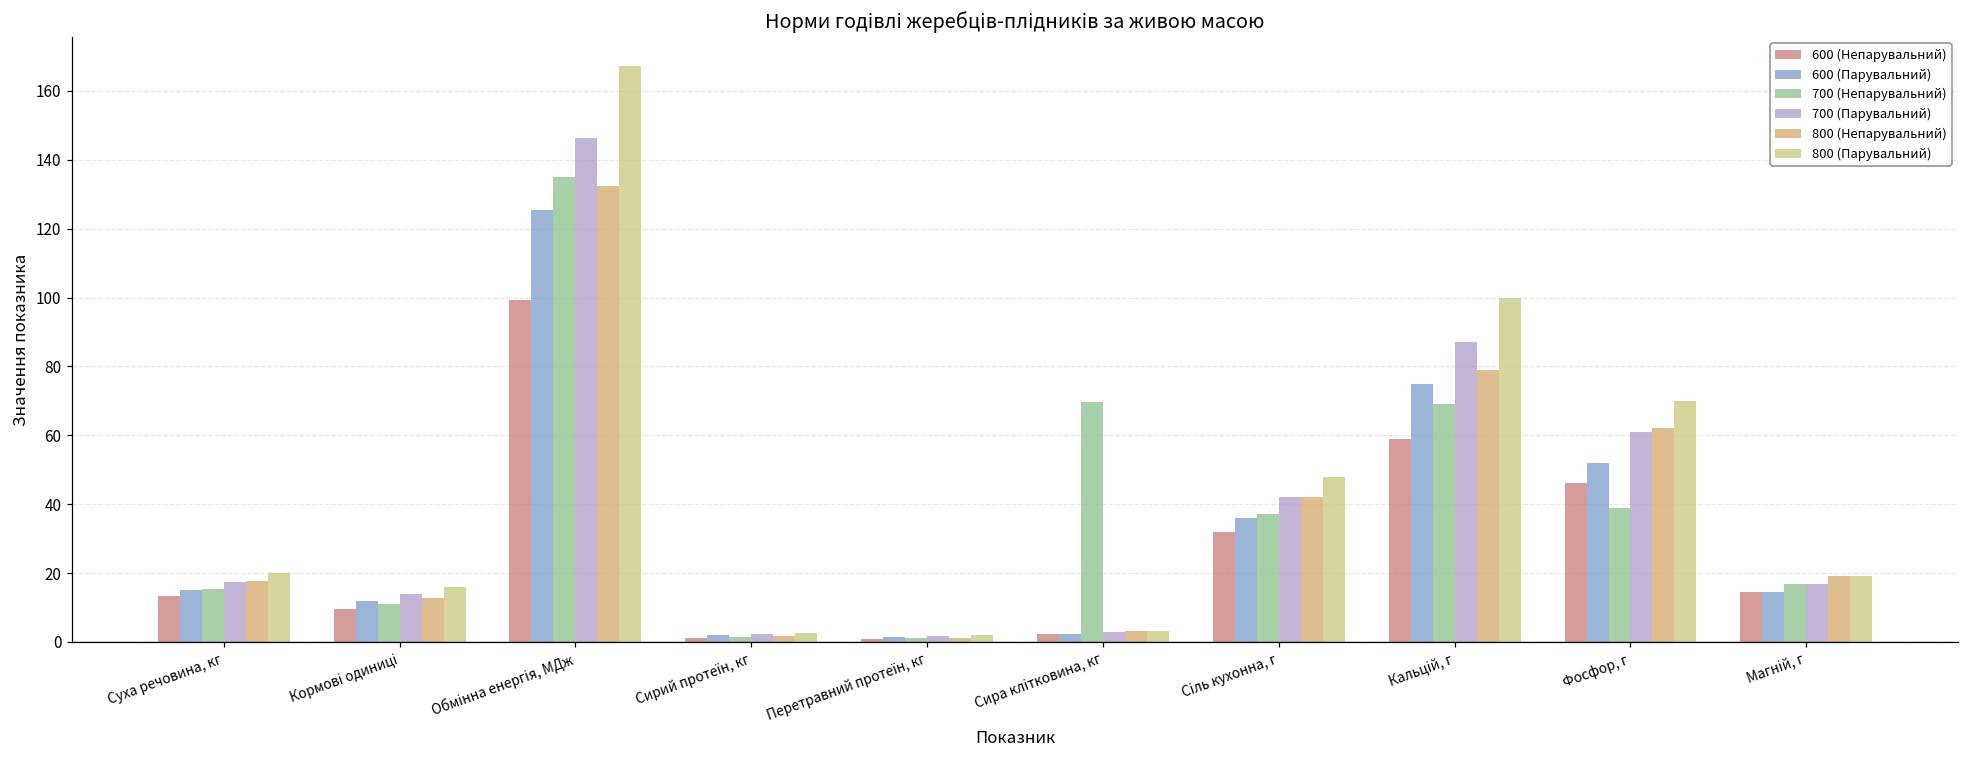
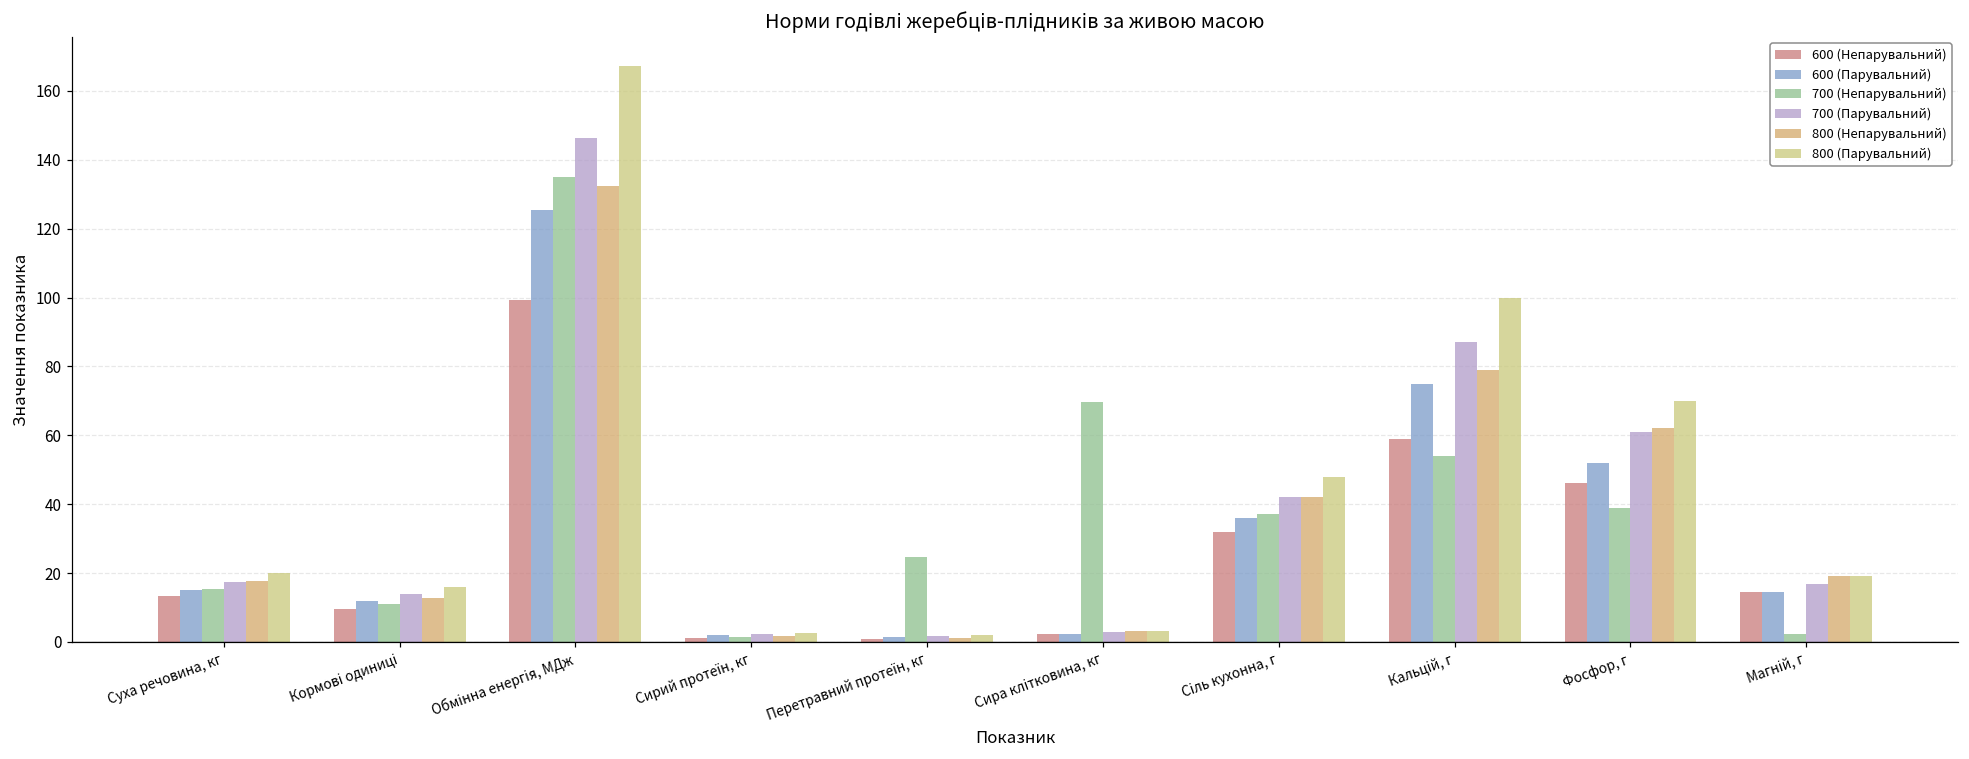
700 (Непарувальний), Перетравний протеїн, кг: 1 -> 25
700 (Непарувальний), Кальцій, г: 69 -> 54
700 (Непарувальний), Магній, г: 17 -> 2
